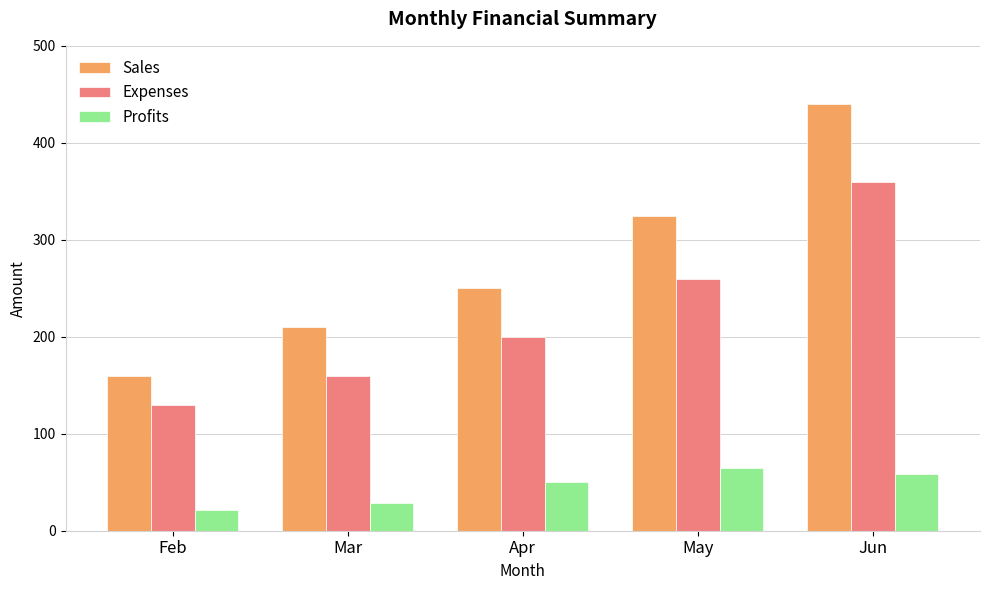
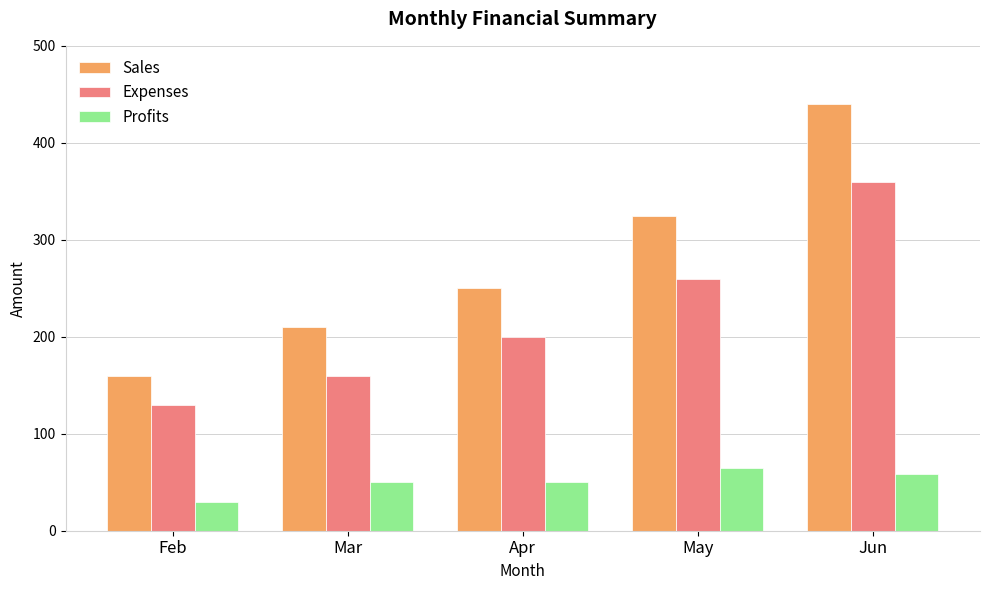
Profits, Feb: 20 -> 30
Profits, Mar: 30 -> 50
